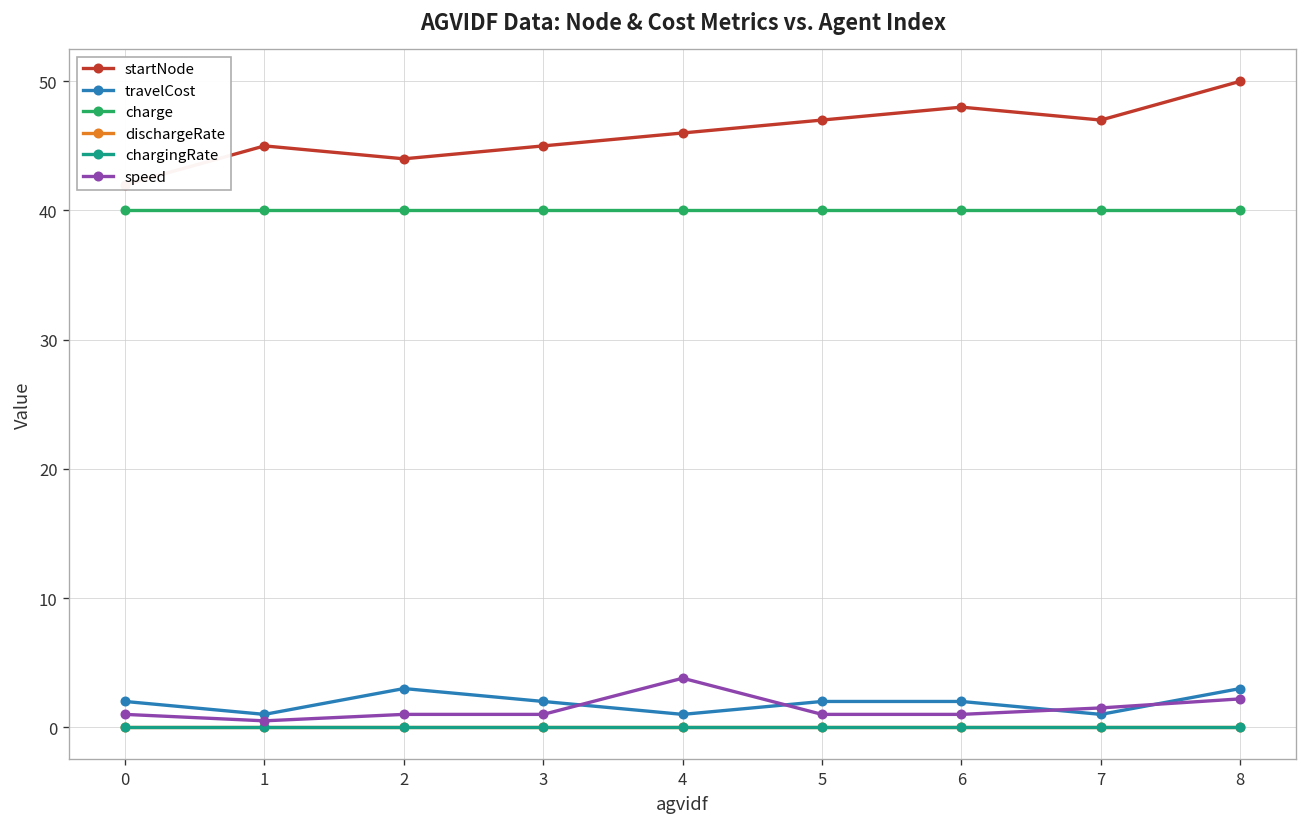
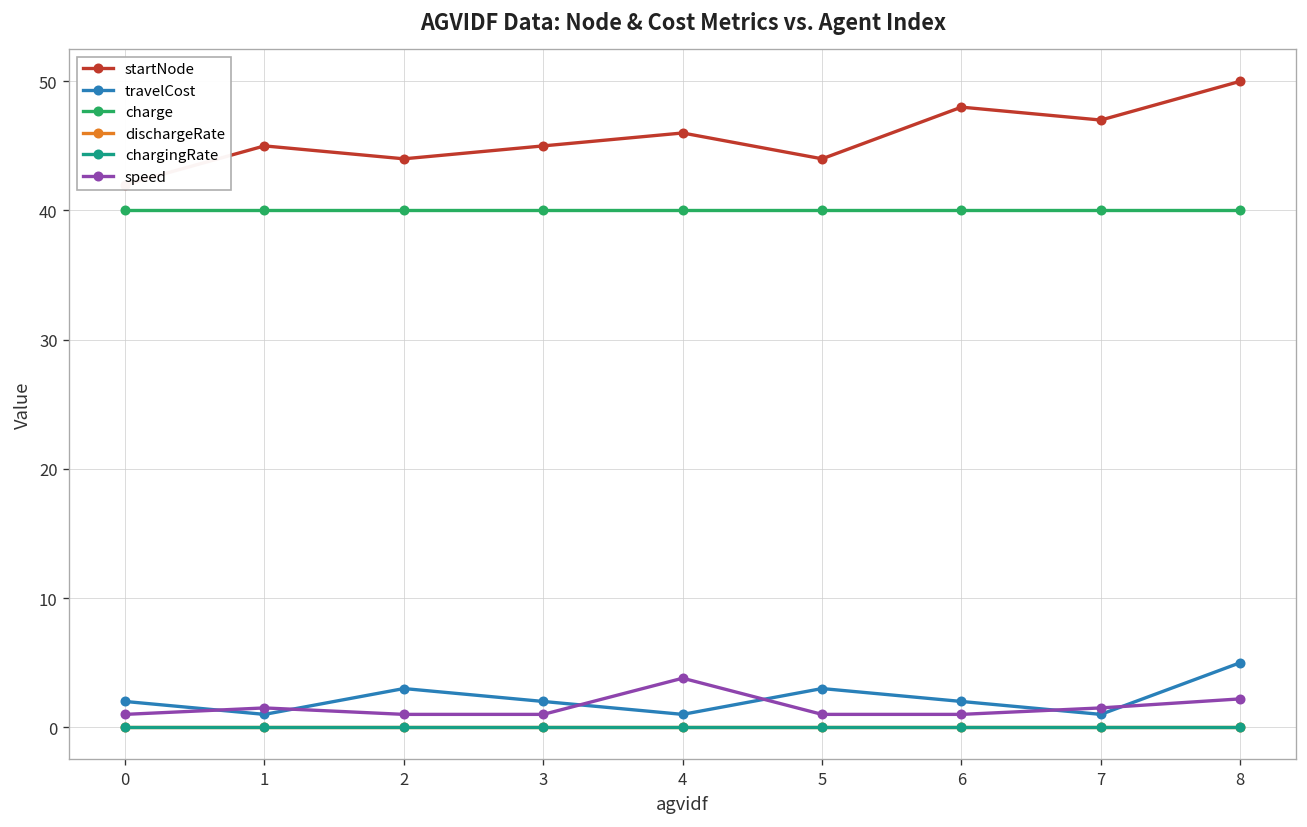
speed, 1: 0.5 -> 1.5
startNode, 5: 47 -> 44
travelCost, 5: 2 -> 3
travelCost, 8: 3 -> 5
